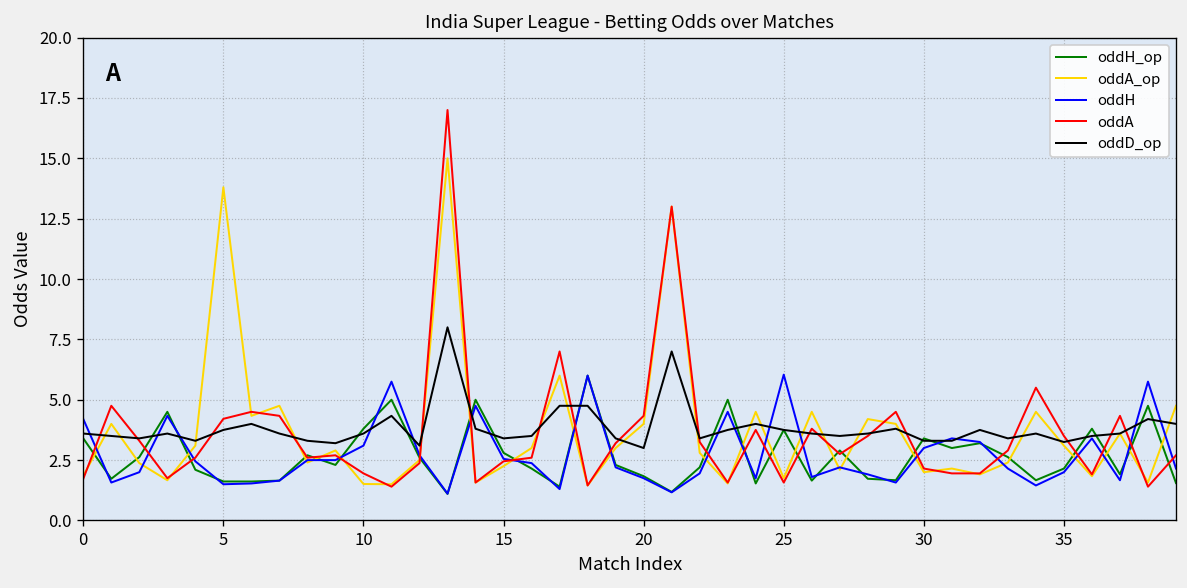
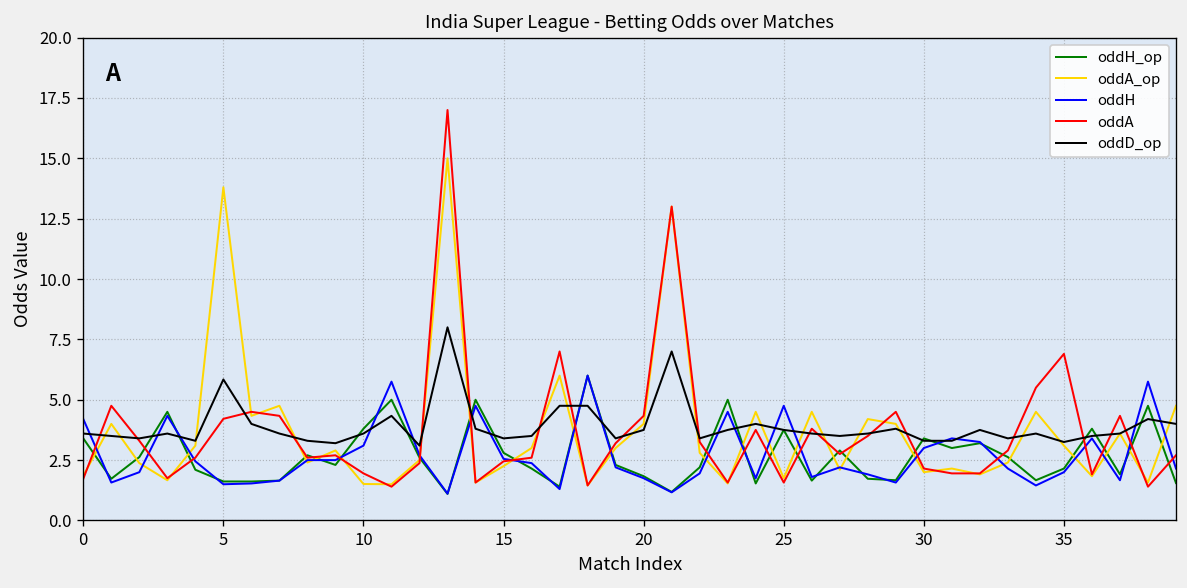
oddD_op, 5: 3.8 -> 5.8
oddD_op, 20: 3.0 -> 3.8
oddH, 25: 6.0 -> 4.8
oddA, 35: 3.5 -> 6.9
